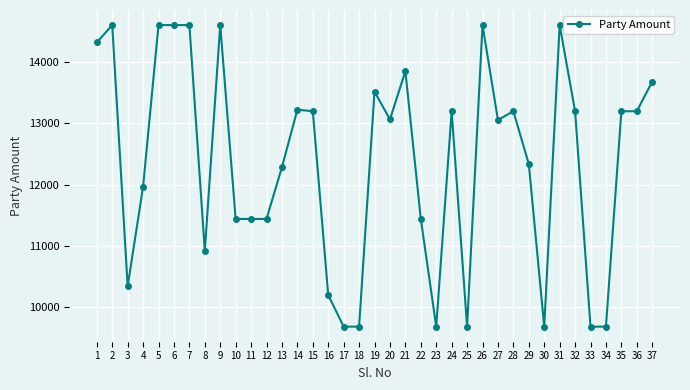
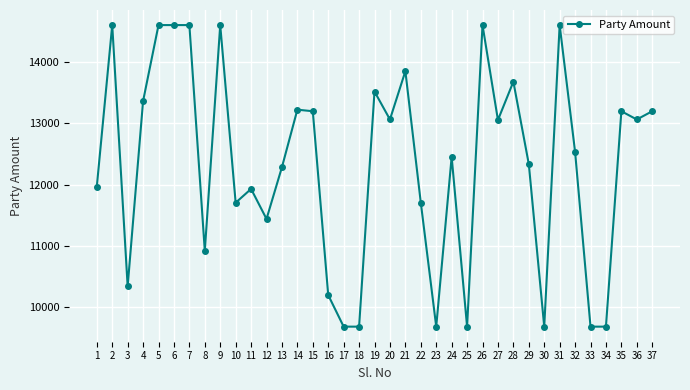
1: 14300 -> 12000
4: 12000 -> 13400
10: 11400 -> 11700
11: 11400 -> 11900
22: 11400 -> 11700
24: 13200 -> 12500
28: 13200 -> 13700
32: 13200 -> 12500
36: 13200 -> 13100
37: 13700 -> 13200
